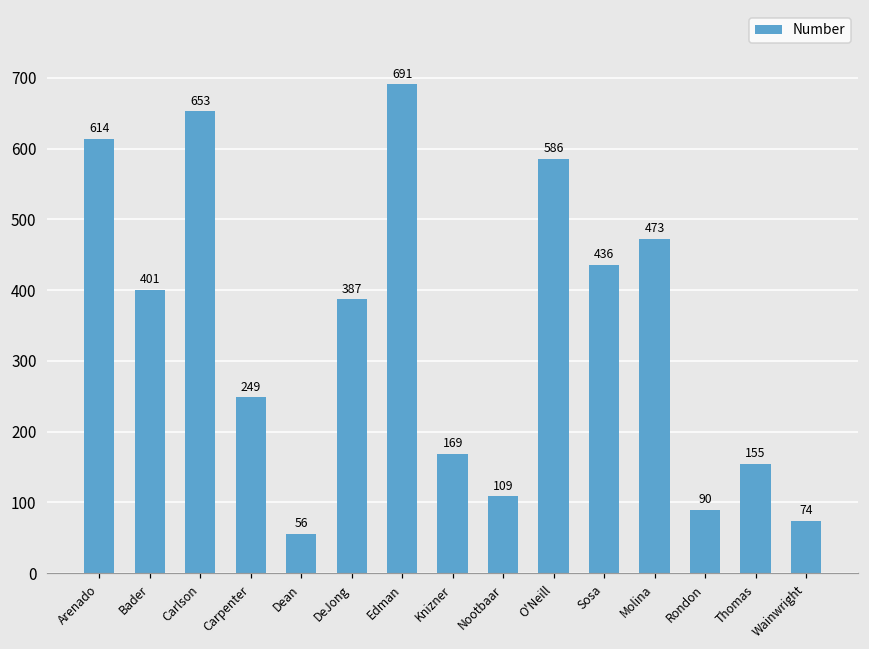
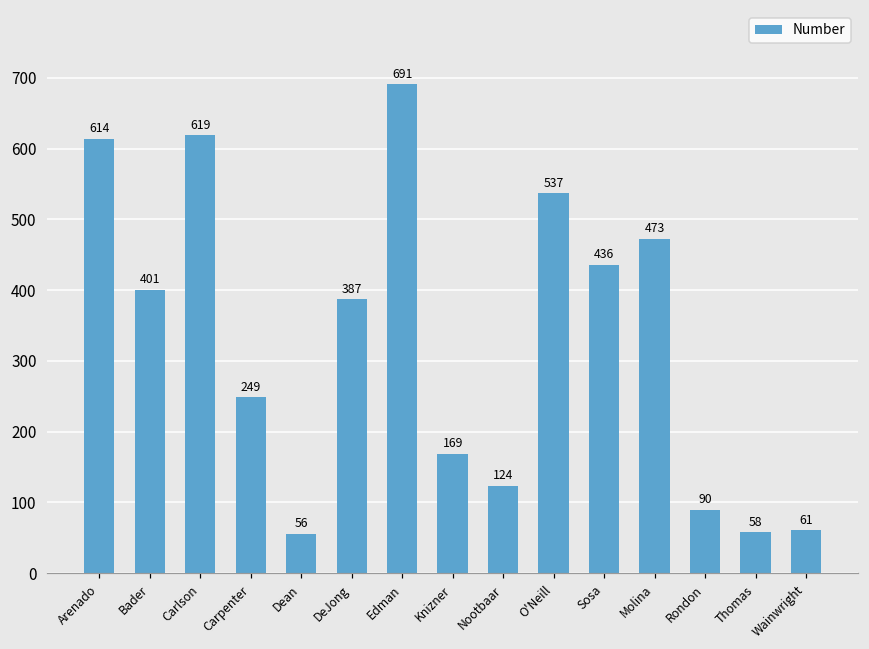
Carlson: 653 -> 619
Nootbaar: 109 -> 124
O'Neill: 586 -> 537
Thomas: 155 -> 58
Wainwright: 74 -> 61
